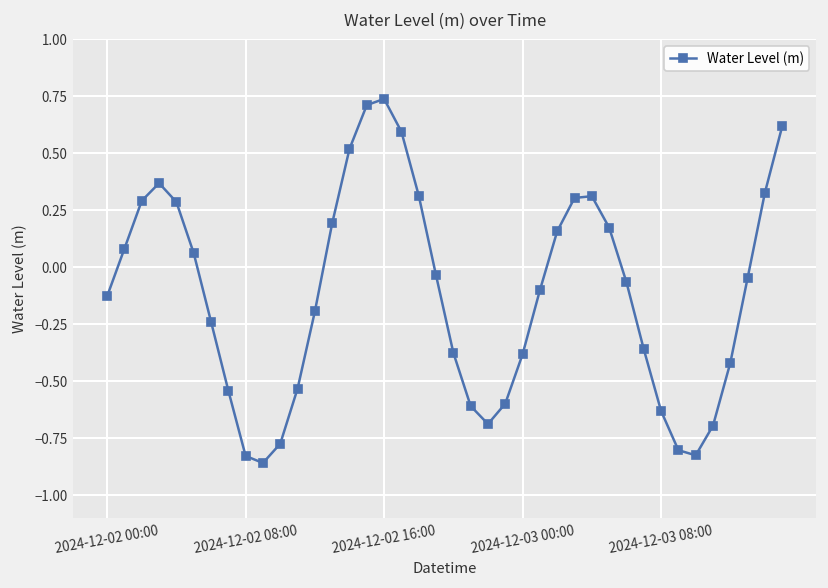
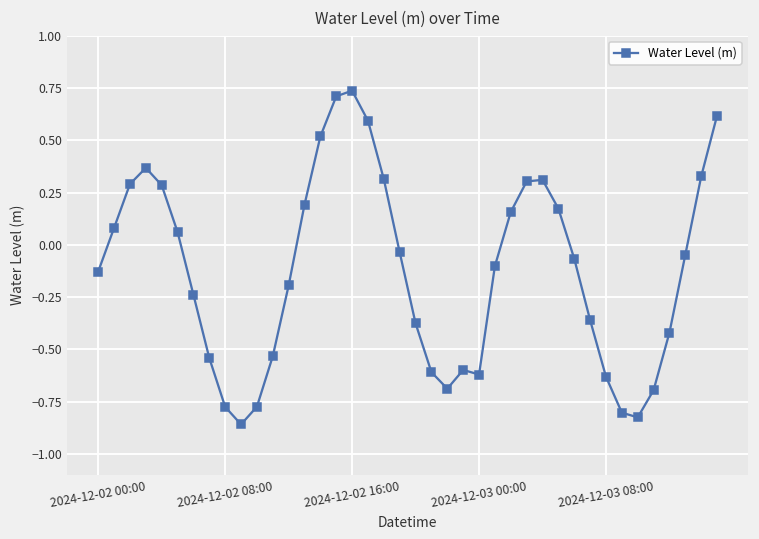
2024-12-02 08:00: -0.83 -> -0.78
2024-12-03 00:00: -0.38 -> -0.62
